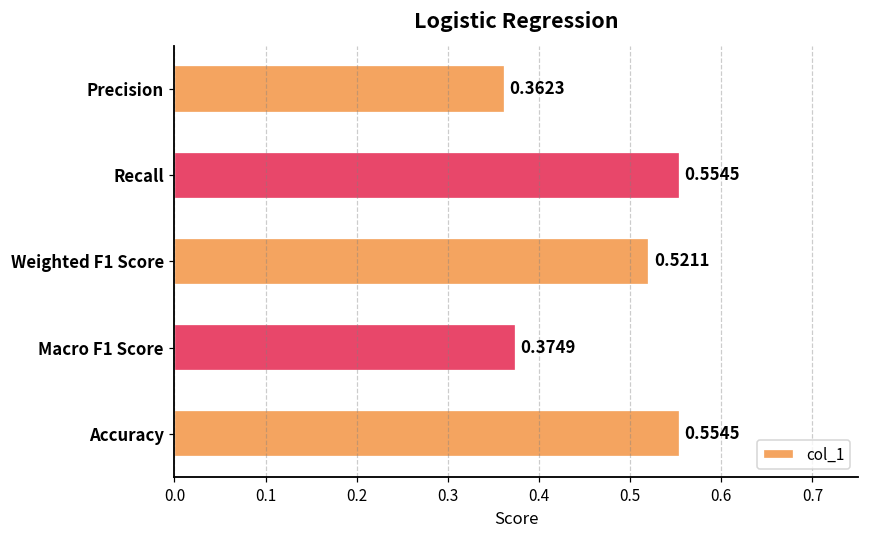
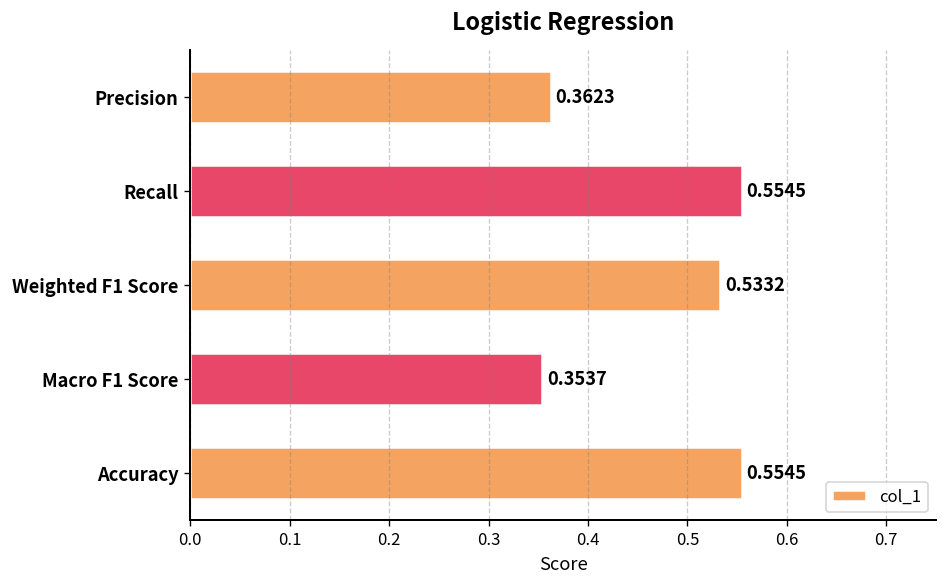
Weighted F1 Score: 0.5211 -> 0.5332
Macro F1 Score: 0.3749 -> 0.3537
